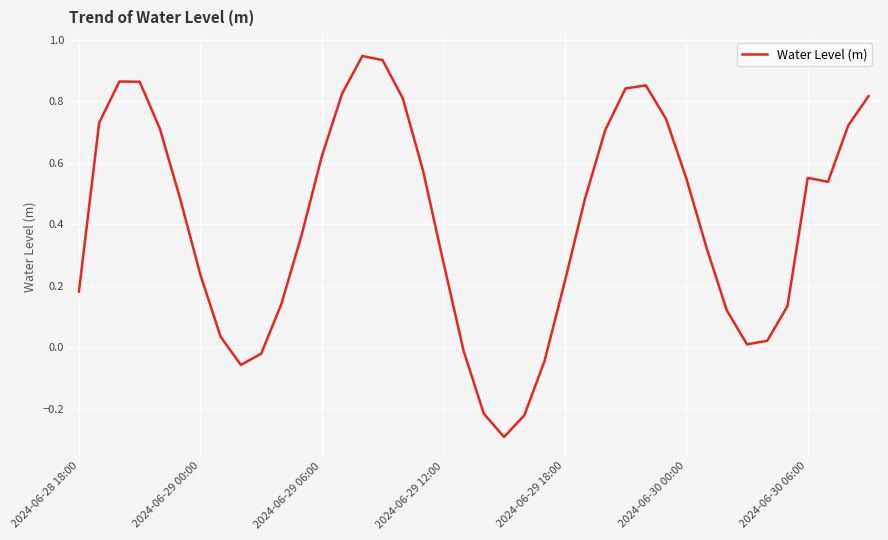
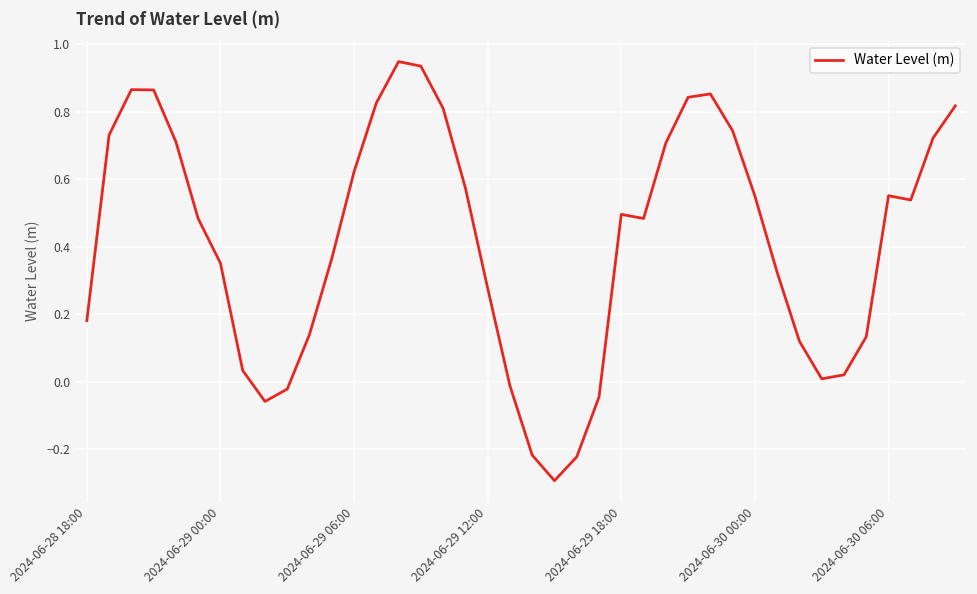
2024-06-29 00:00: 0.24 -> 0.35
2024-06-29 18:00: 0.21 -> 0.50
